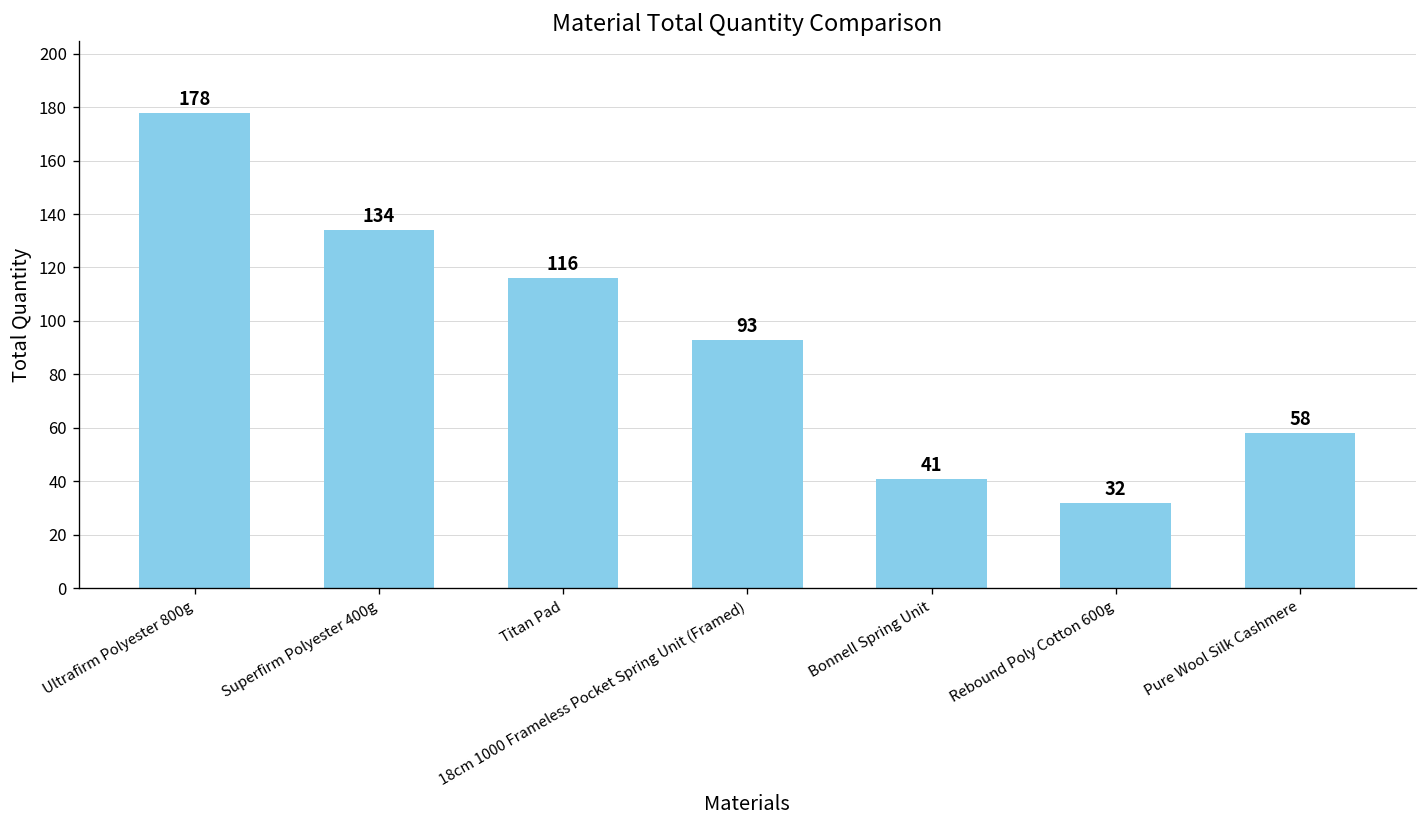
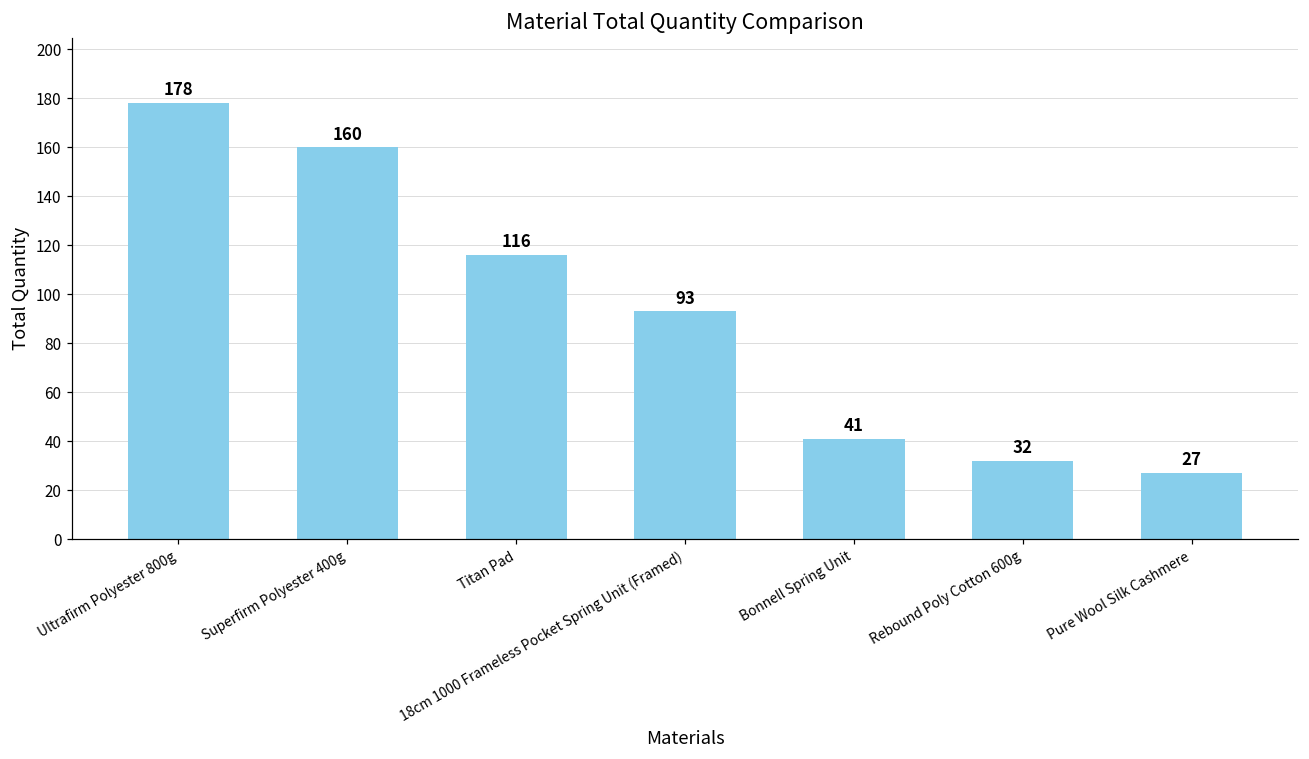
Superfirm Polyester 400g: 134 -> 160
Pure Wool Silk Cashmere: 58 -> 27
